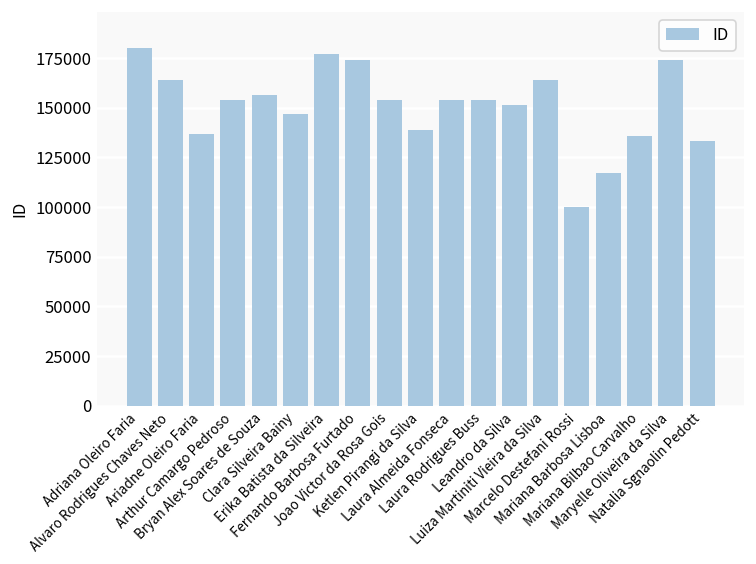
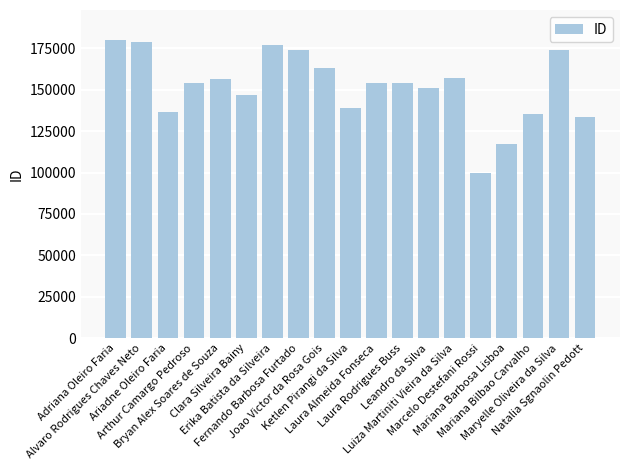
Alvaro Rodrigues Chaves Neto: 164000 -> 179000
Joao Victor da Rosa Gois: 154000 -> 163000
Luiza Martiniti Vieira da Silva: 164000 -> 157000
